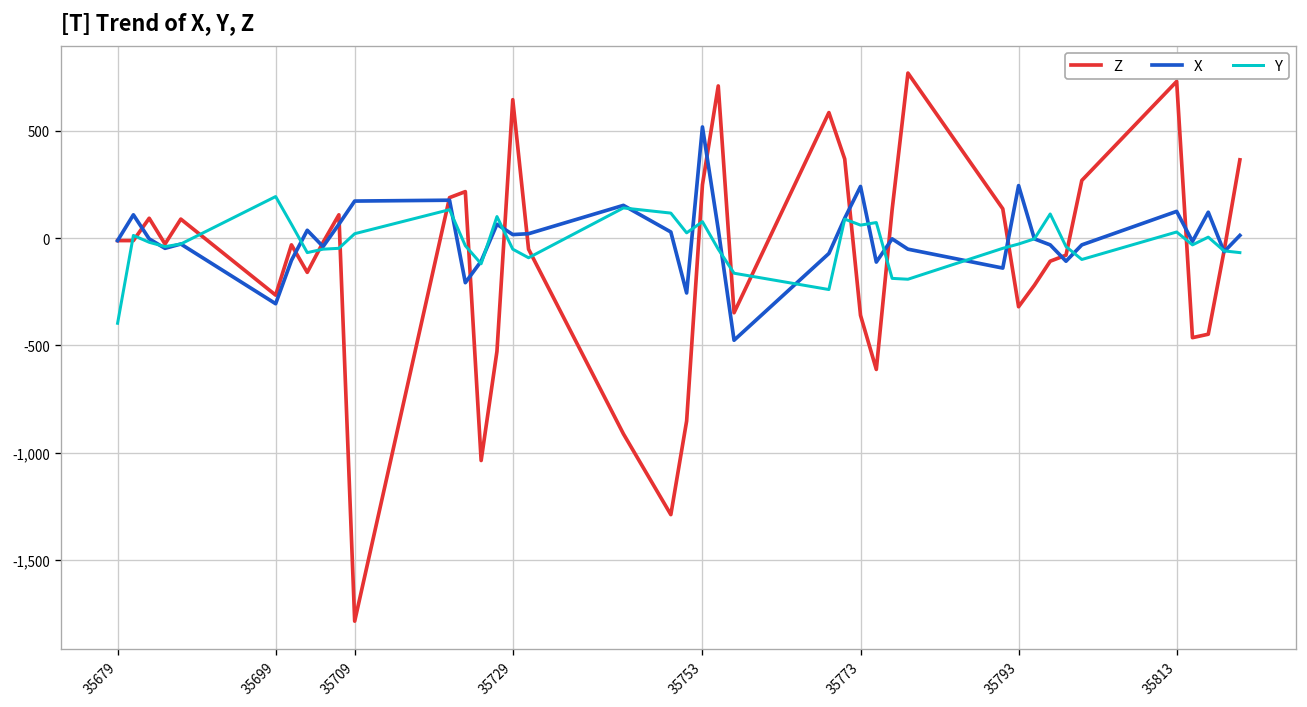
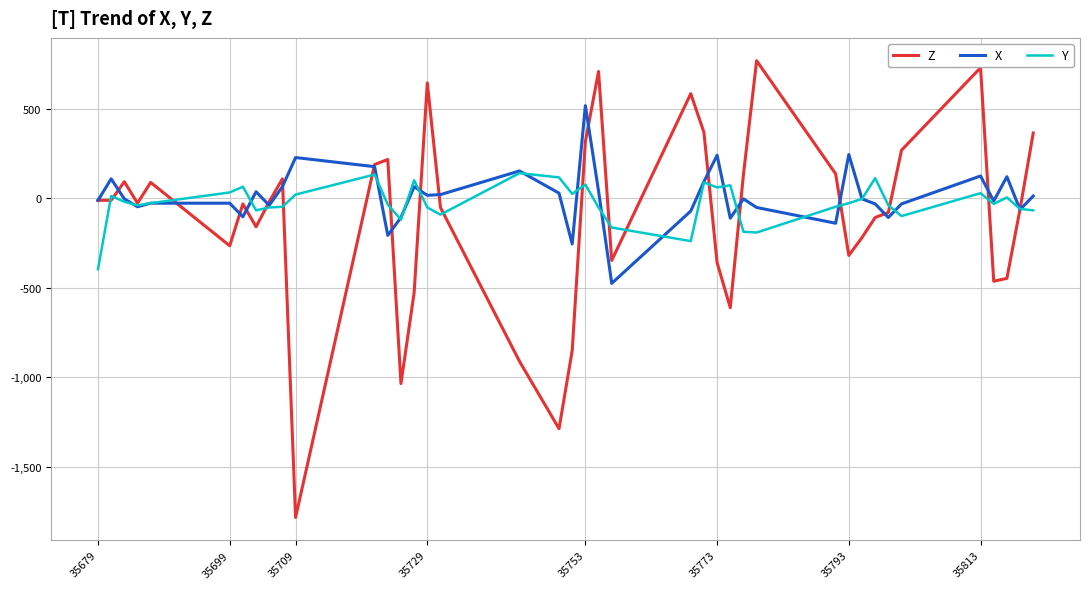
X, 35699: -310 -> -30
Y, 35699: 190 -> 30
X, 35709: 170 -> 230
Z, 35753: 250 -> 320
